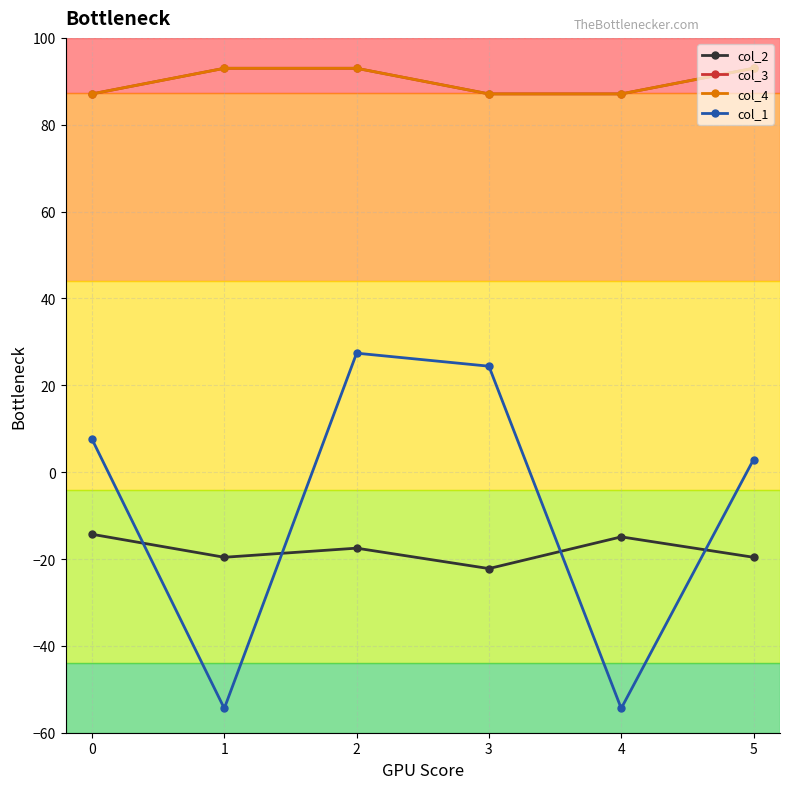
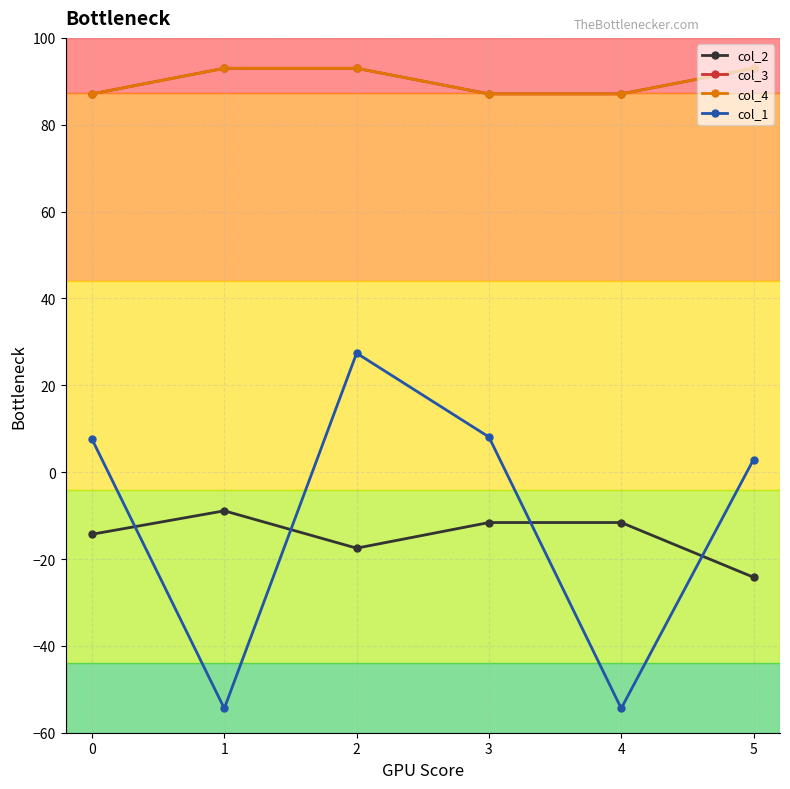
col_2, 1: -20 -> -9
col_2, 3: -22 -> -12
col_1, 3: 24 -> 8
col_2, 4: -15 -> -12
col_2, 5: -20 -> -24
